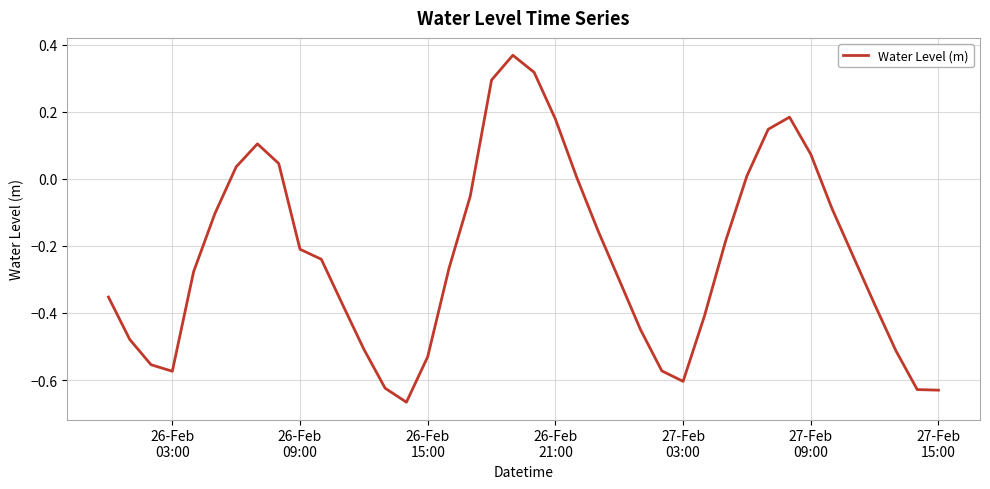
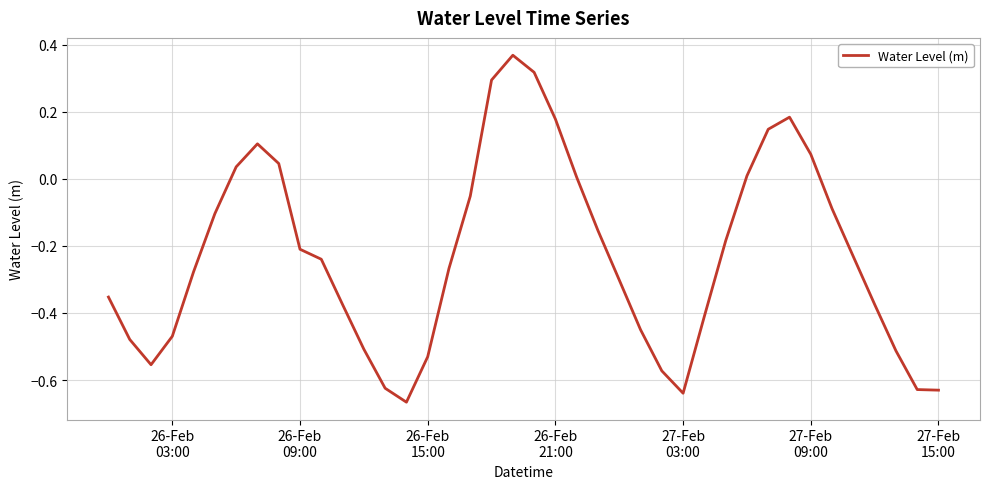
26-Feb 03:00: -0.57 -> -0.47
27-Feb 03:00: -0.60 -> -0.64
